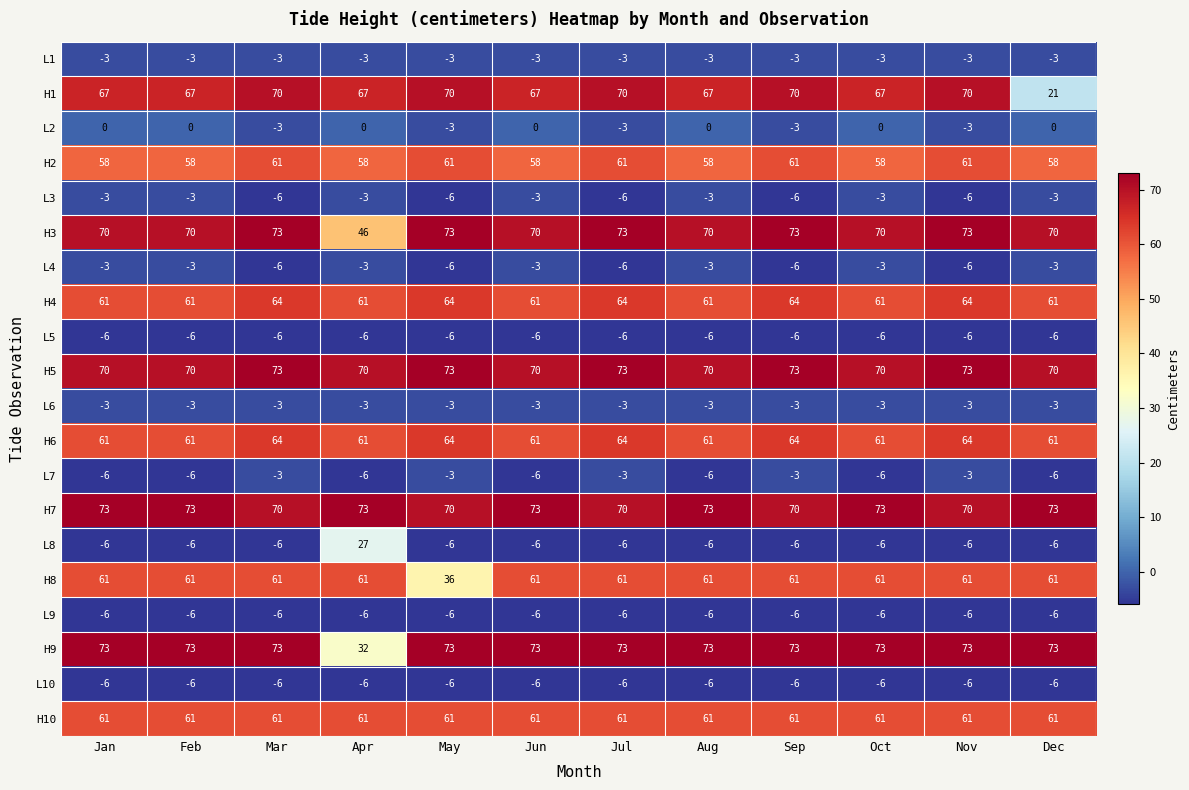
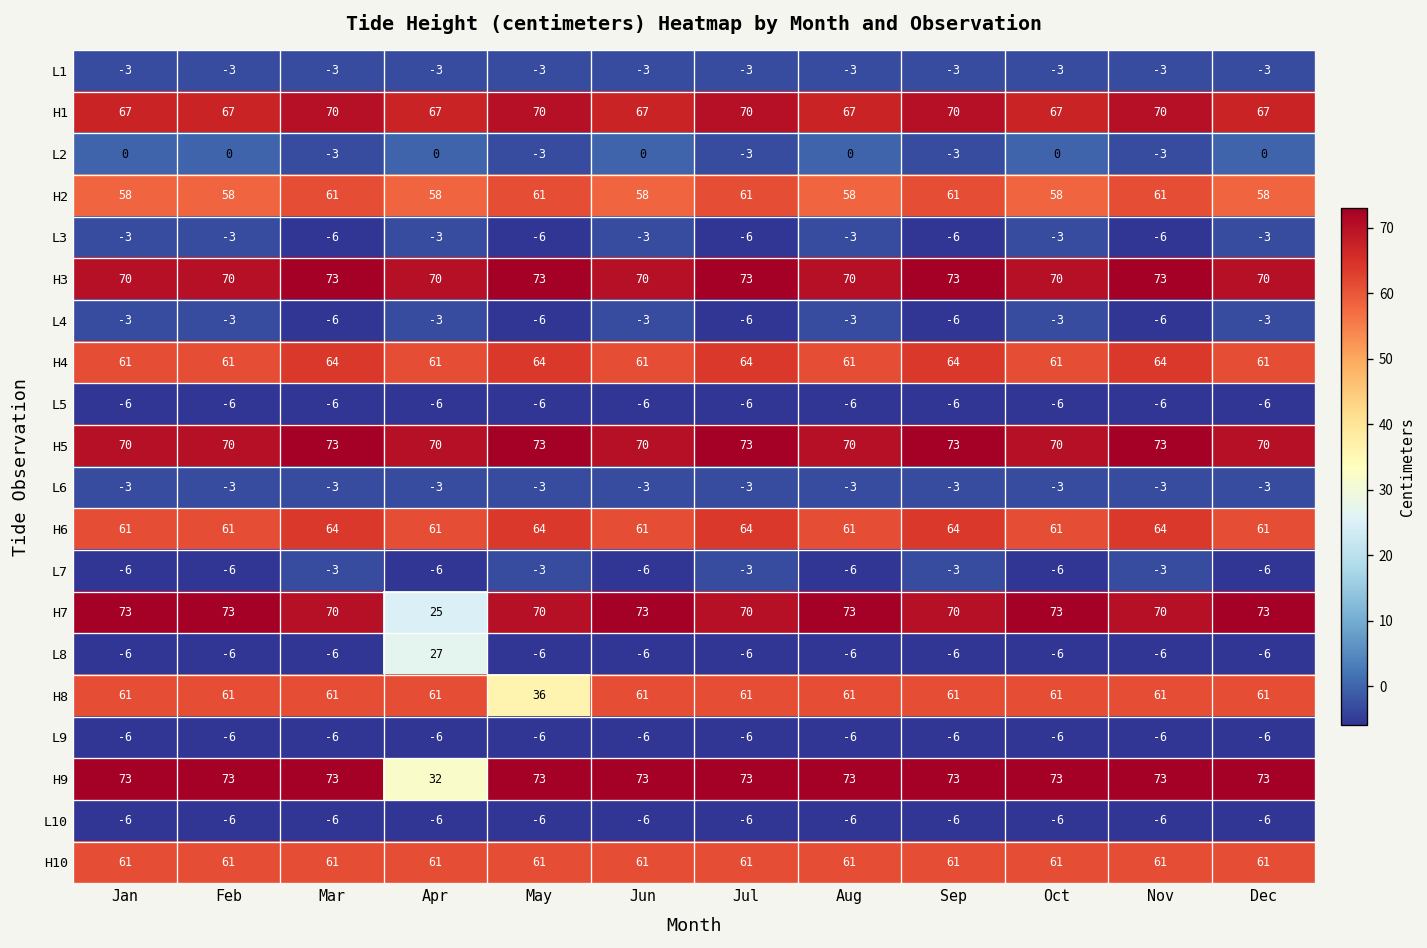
H1, Dec: 21 -> 67
H3, Apr: 46 -> 70
H7, Apr: 73 -> 25
